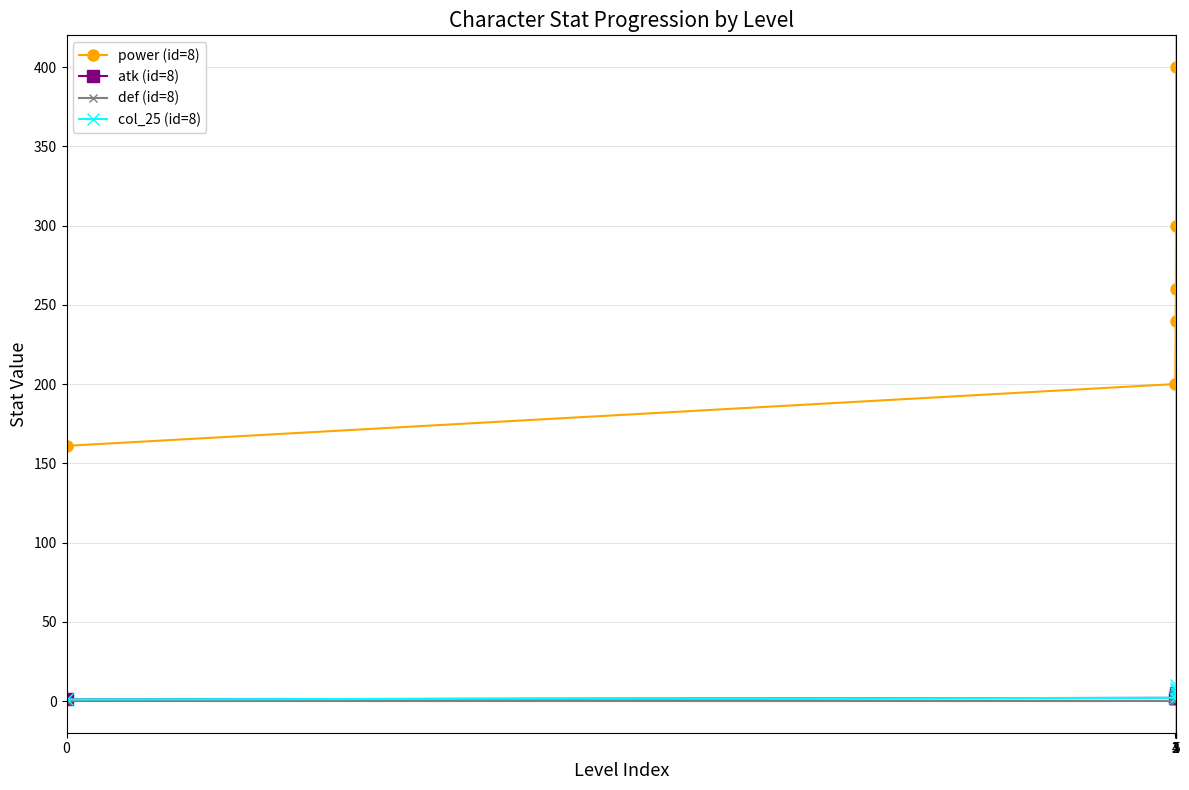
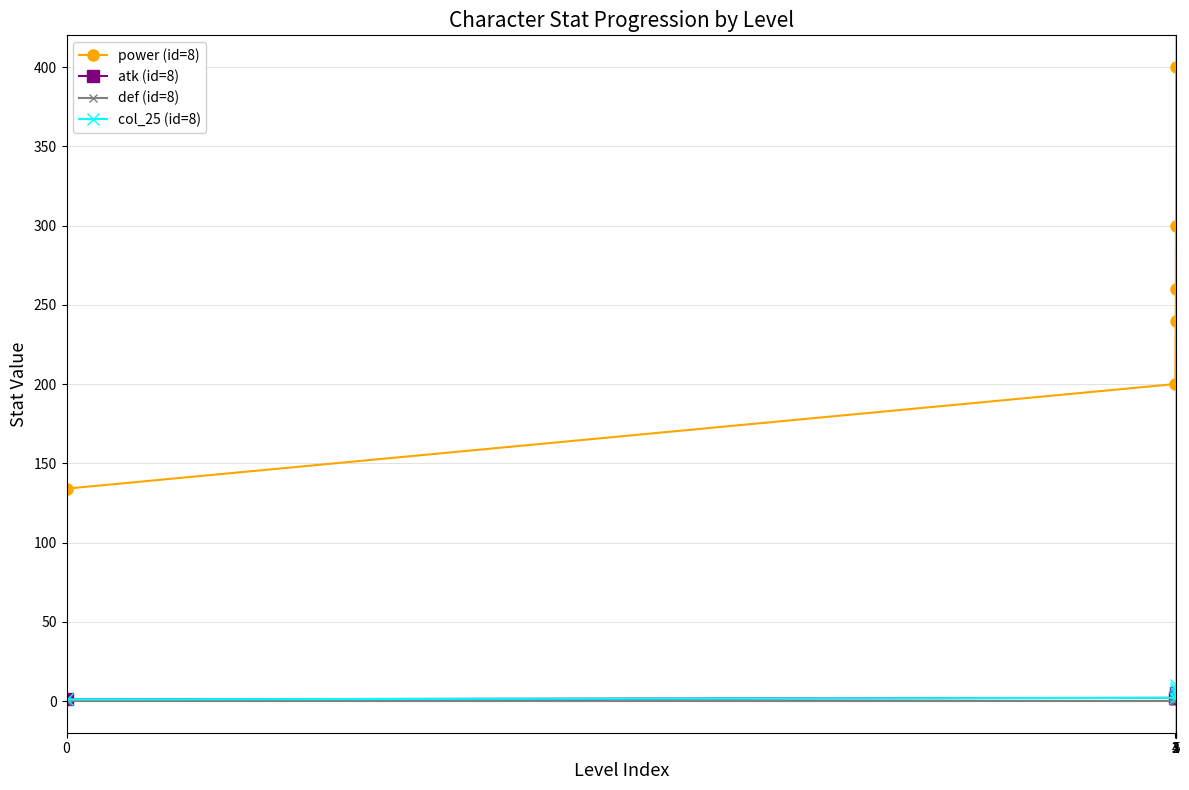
power (id=8), 0: 161 -> 134
